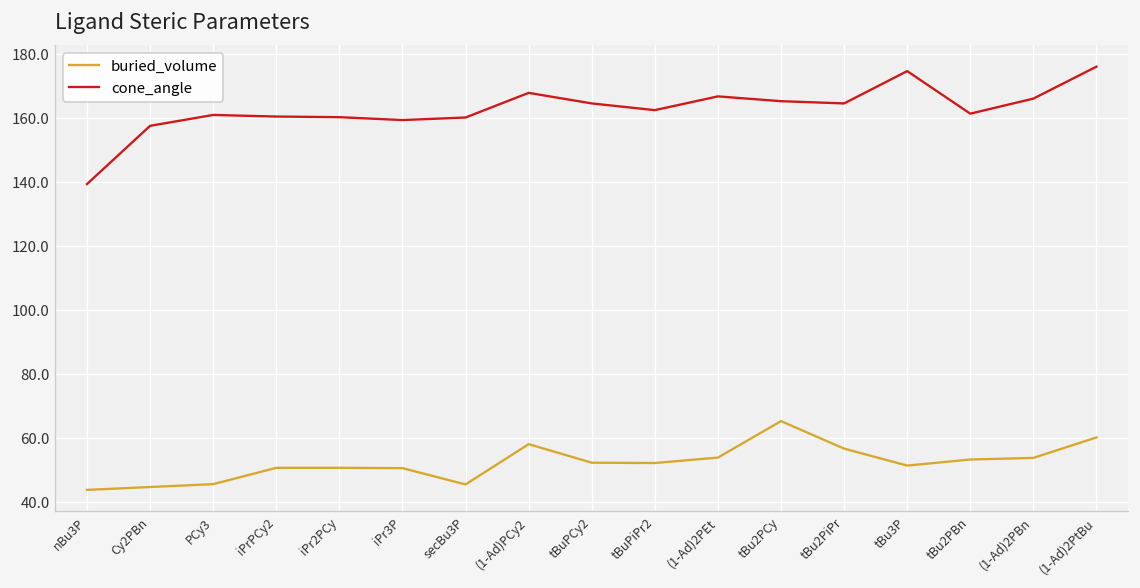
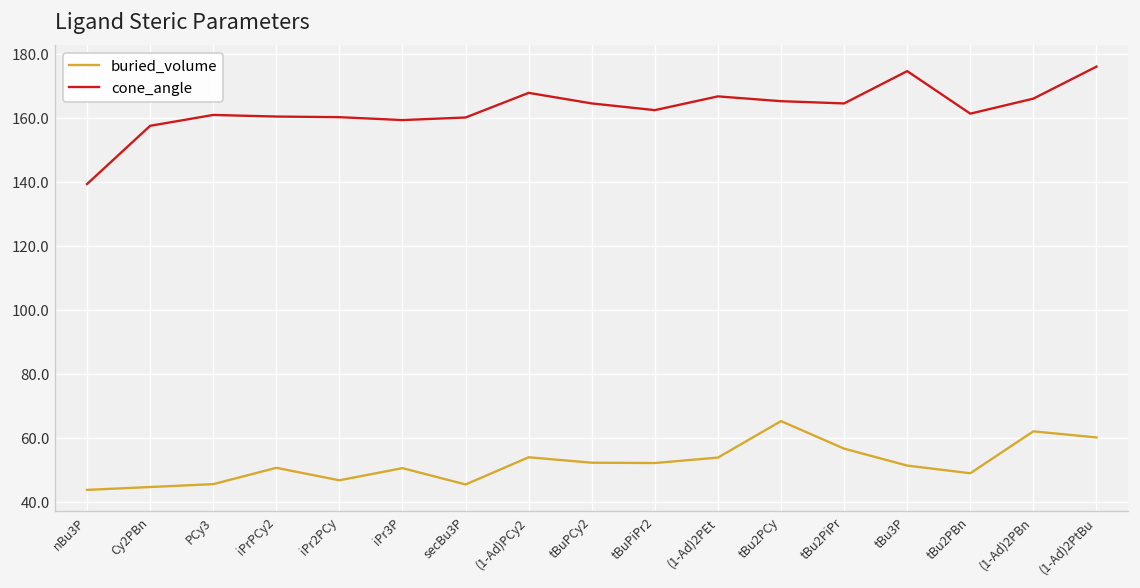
buried_volume, iPr2PCy: 51 -> 47
buried_volume, (1-Ad)PCy2: 58 -> 54
buried_volume, tBu2PBn: 53 -> 49
buried_volume, (1-Ad)2PBn: 54 -> 62
